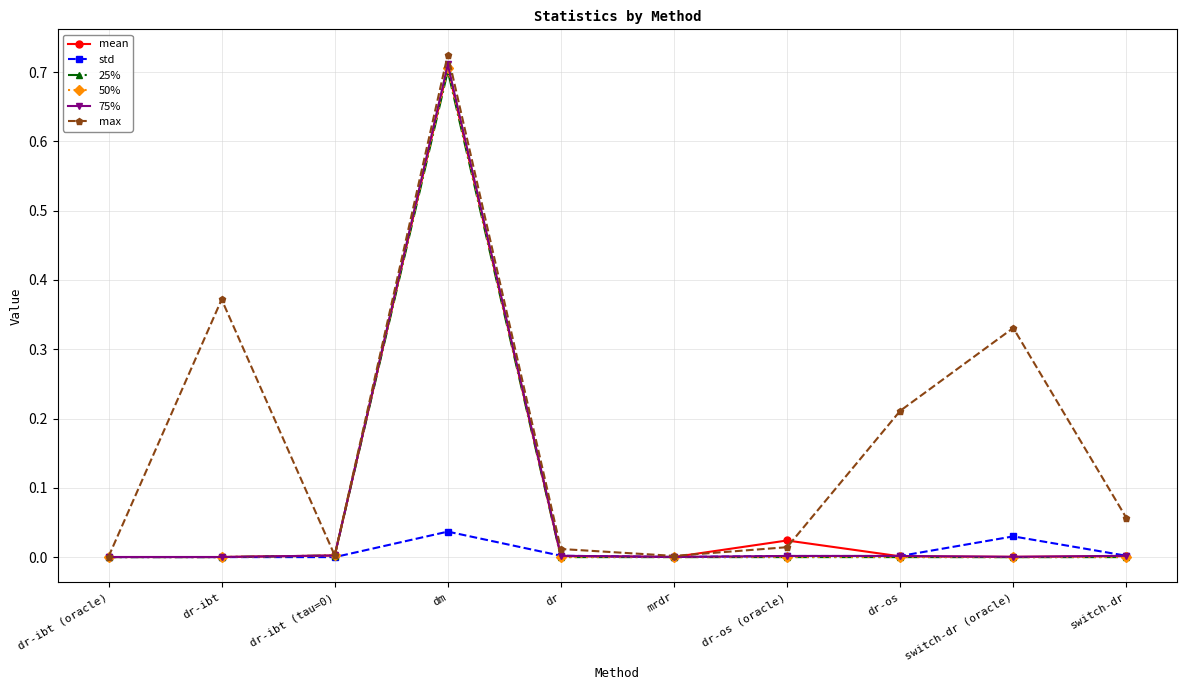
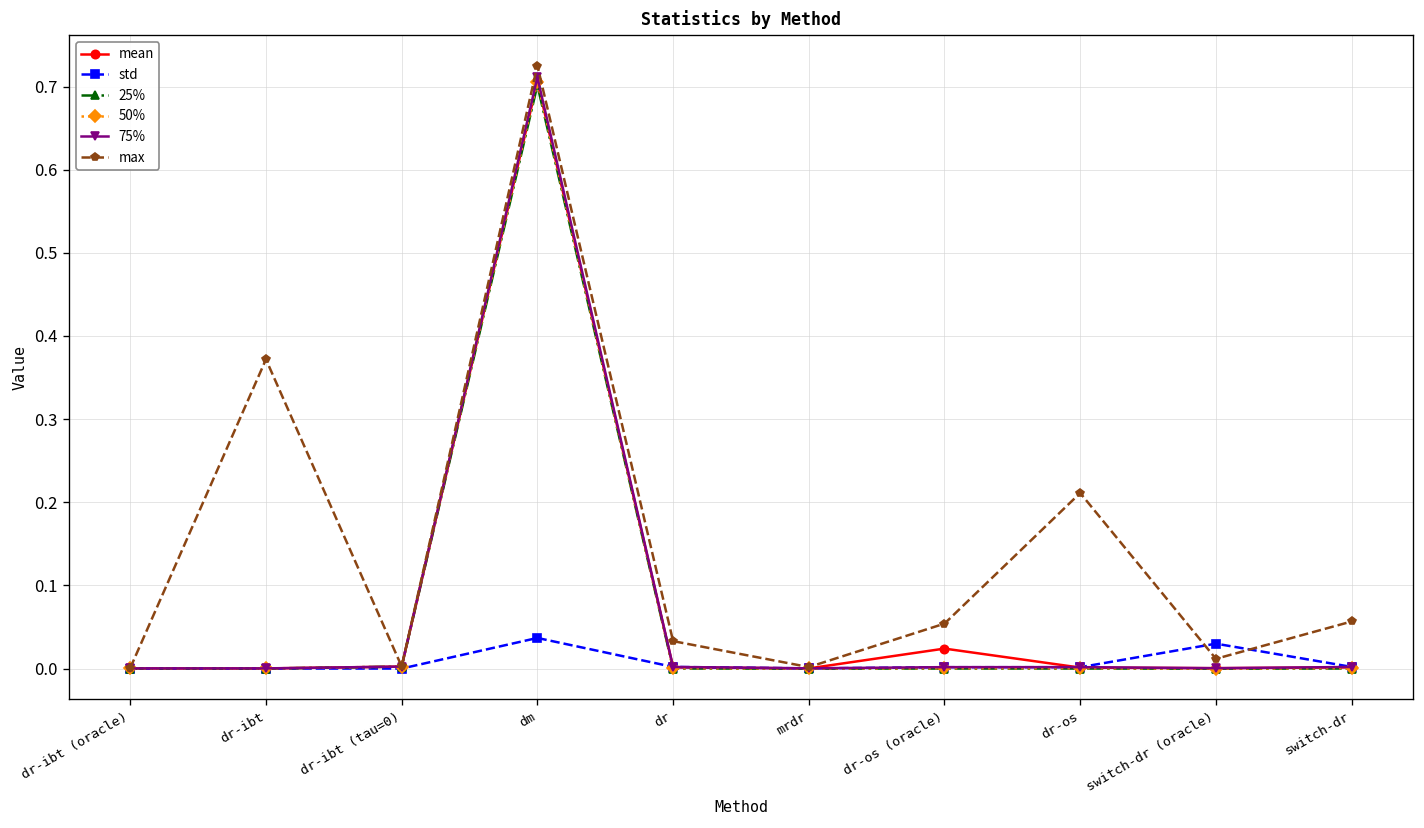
max, dr: 0.01 -> 0.03
max, dr-os (oracle): 0.01 -> 0.05
max, switch-dr (oracle): 0.33 -> 0.01
